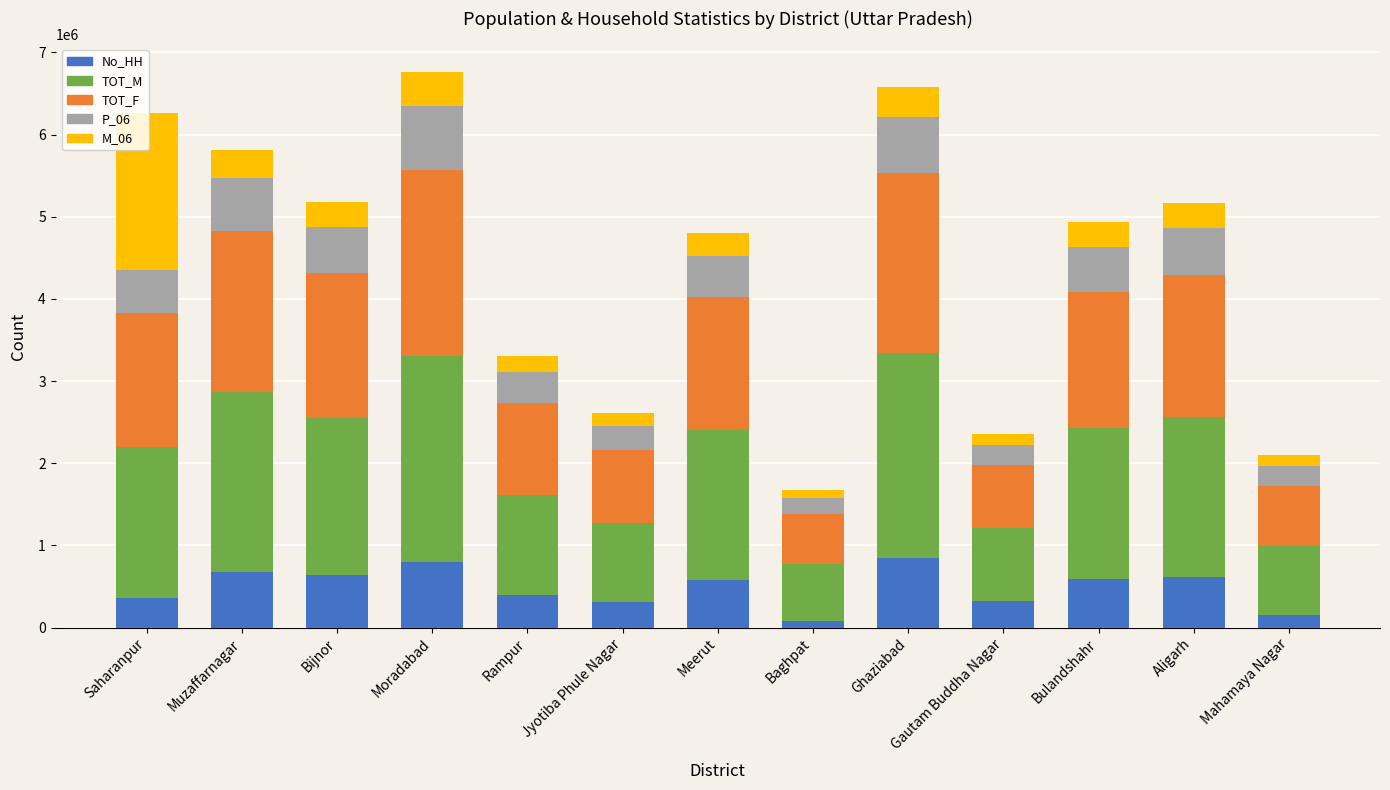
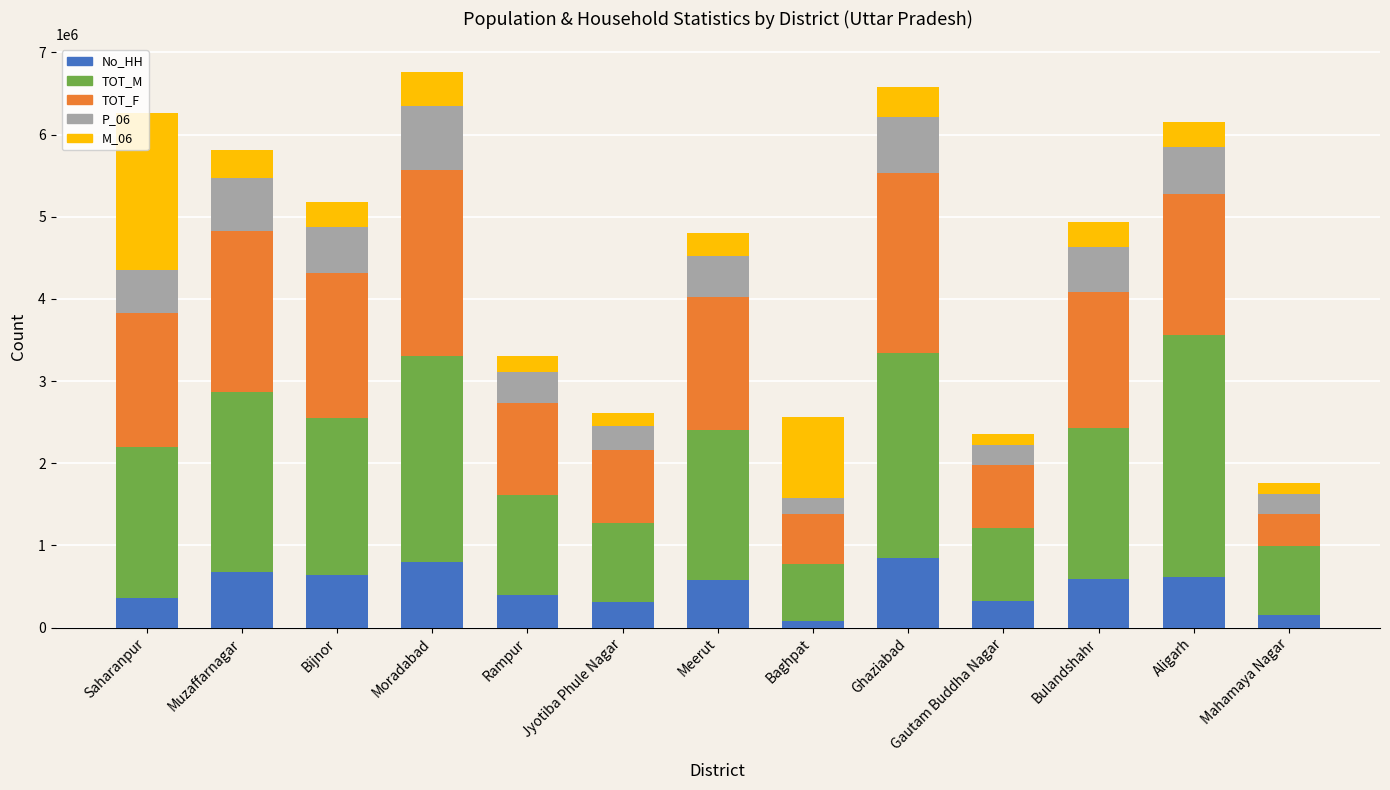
M_06, Baghpat: 100000 -> 1000000
TOT_M, Aligarh: 2000000 -> 2900000
TOT_F, Mahamaya Nagar: 700000 -> 400000
